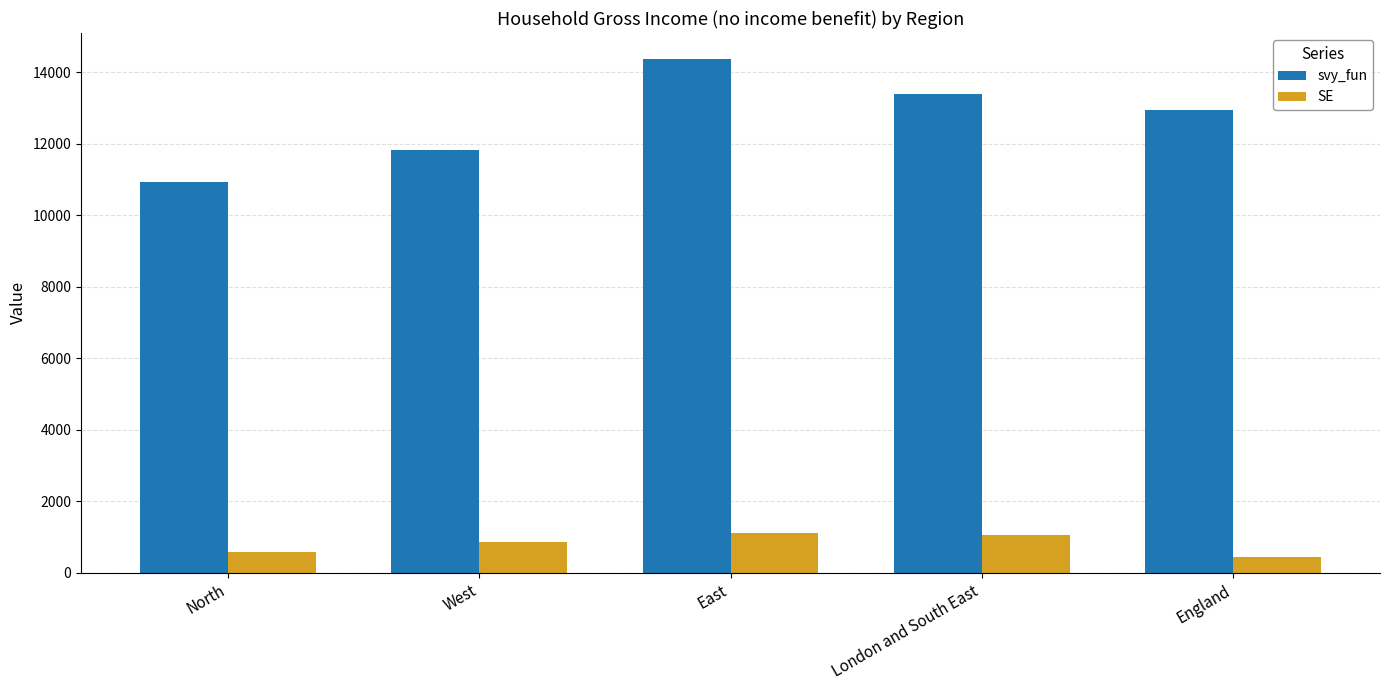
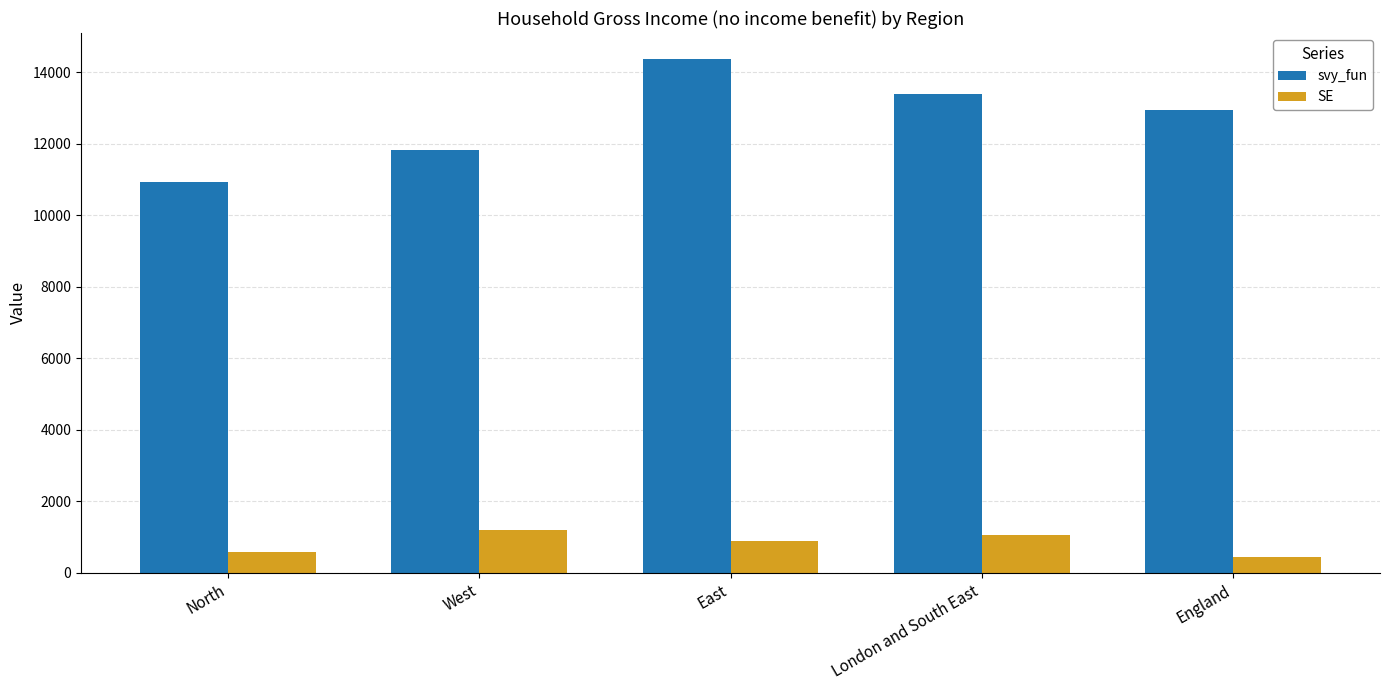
SE, West: 800 -> 1200
SE, East: 1100 -> 900
